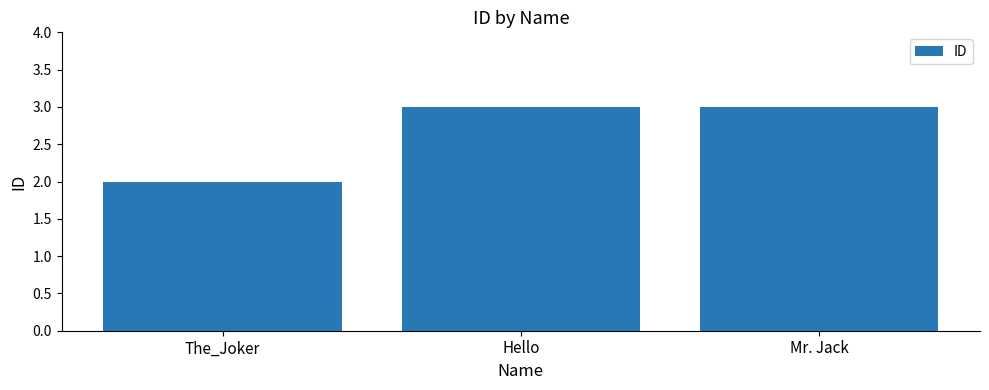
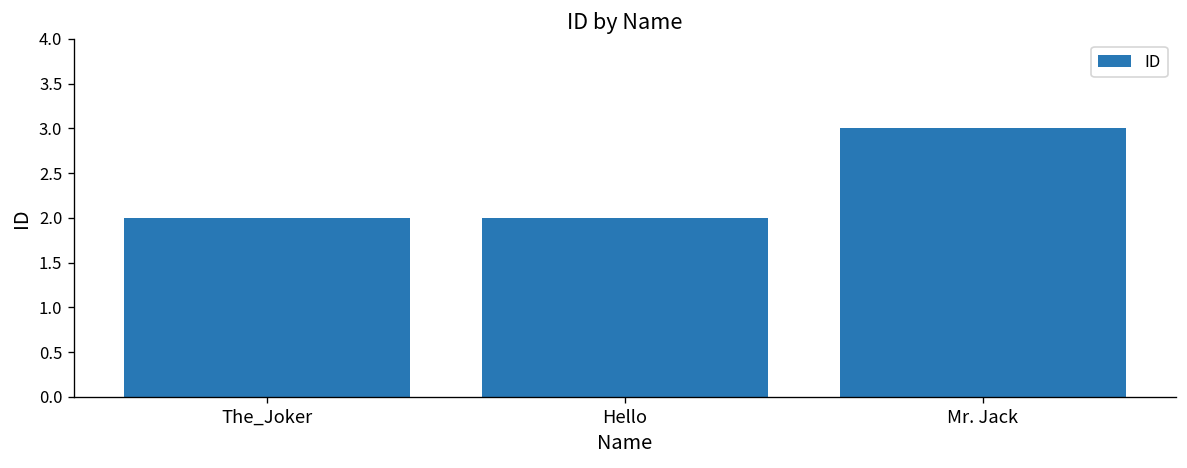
Hello: 3 -> 2
